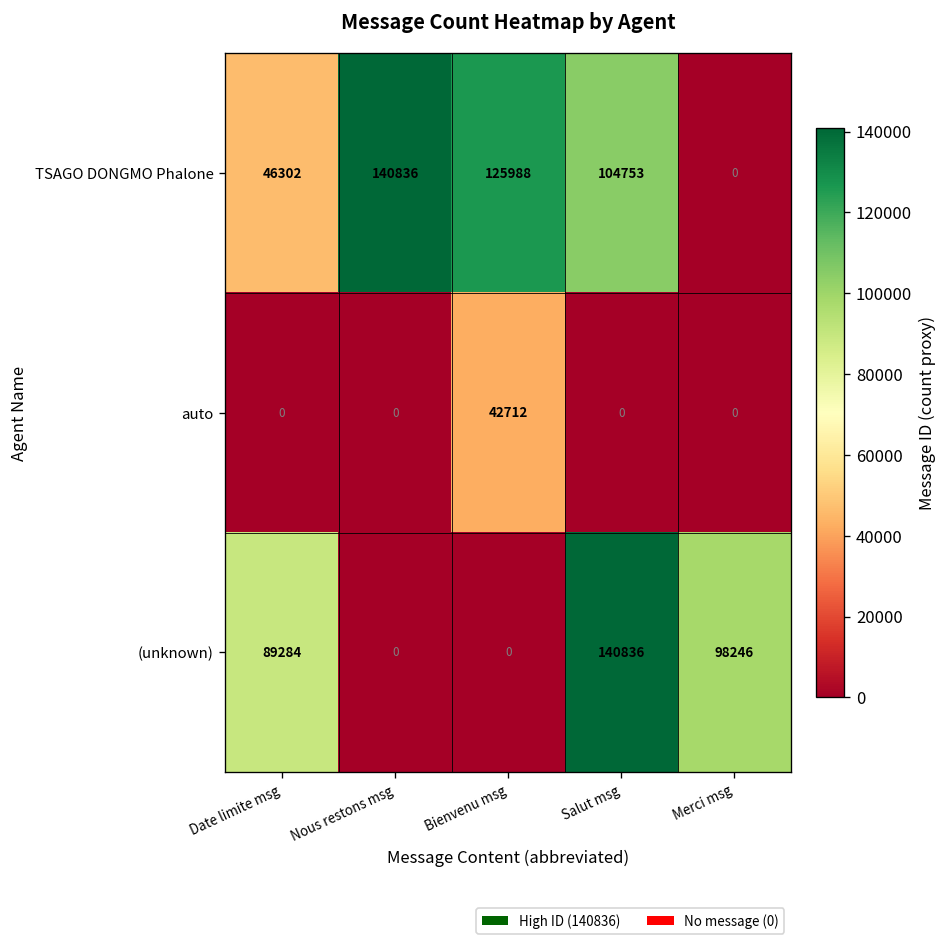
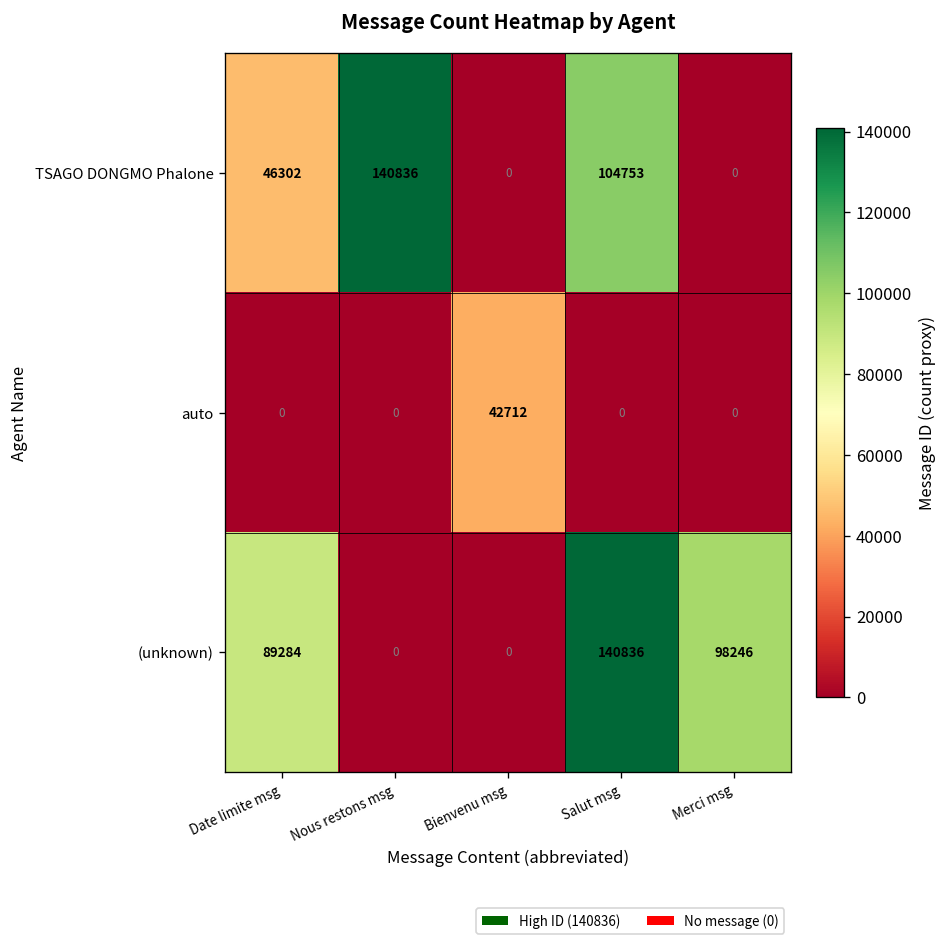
TSAGO DONGMO Phalone, Bienvenu msg: 125988 -> 0
